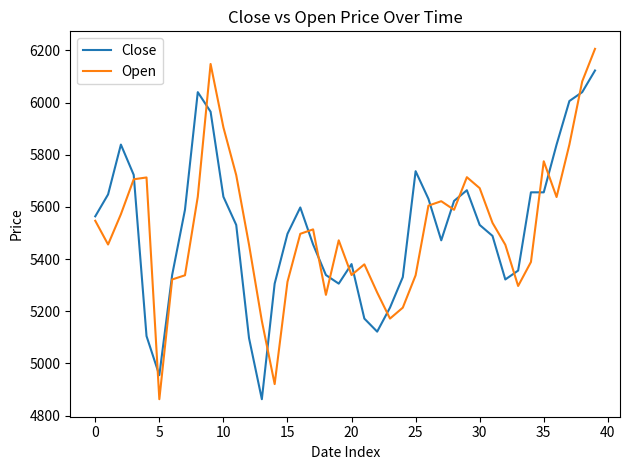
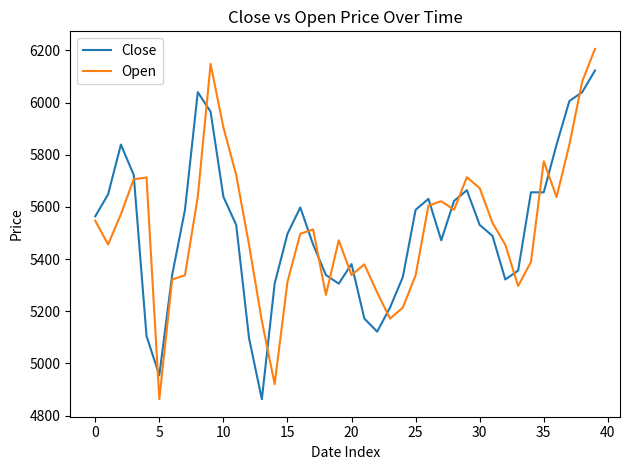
Close, 25: 5740 -> 5590
